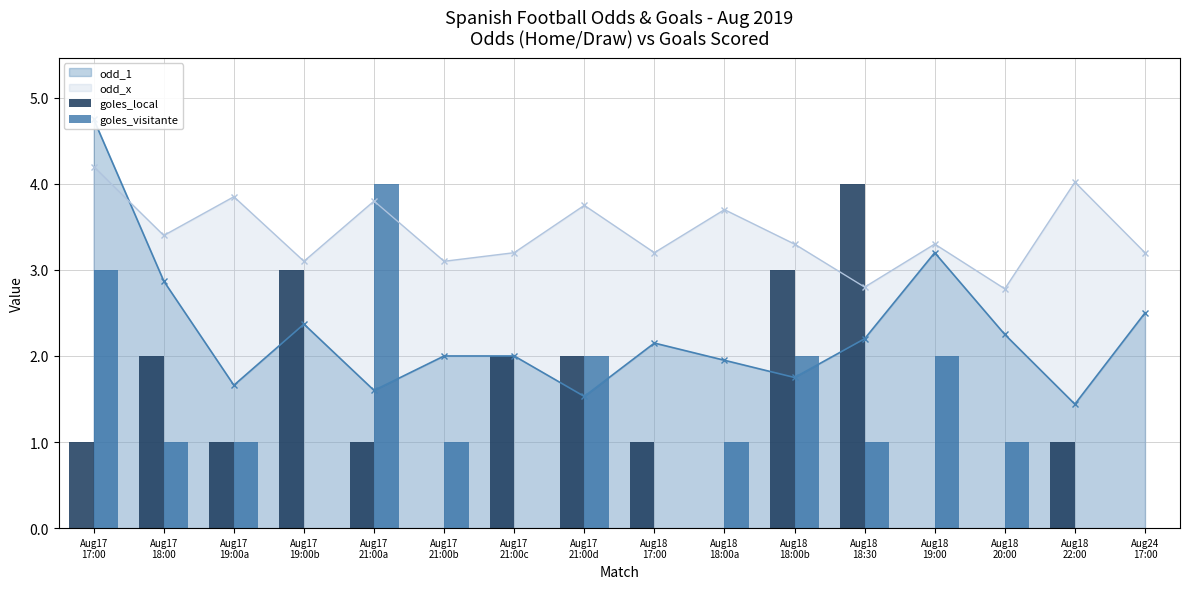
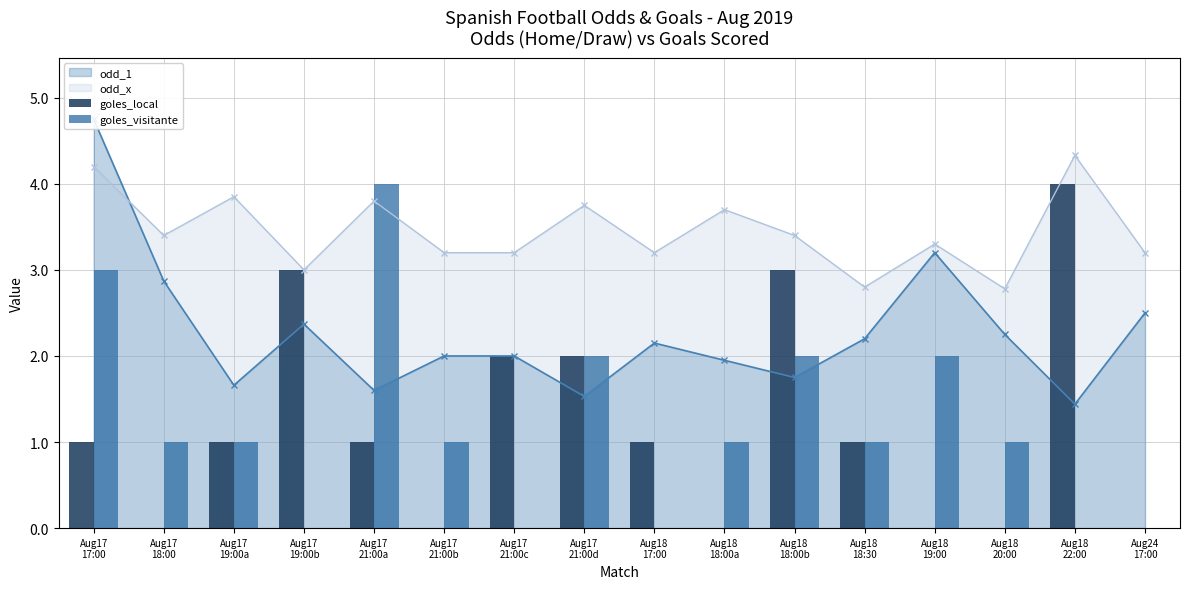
goles_local, Aug17 18:00: 2 -> 0
odd_x, Aug17 19:00b: 3.1 -> 3.0
odd_x, Aug17 21:00b: 3.1 -> 3.2
odd_x, Aug18 18:00b: 3.3 -> 3.4
goles_local, Aug18 18:30: 4 -> 1
goles_local, Aug18 22:00: 1 -> 4
odd_x, Aug18 22:00: 4.0 -> 4.3
